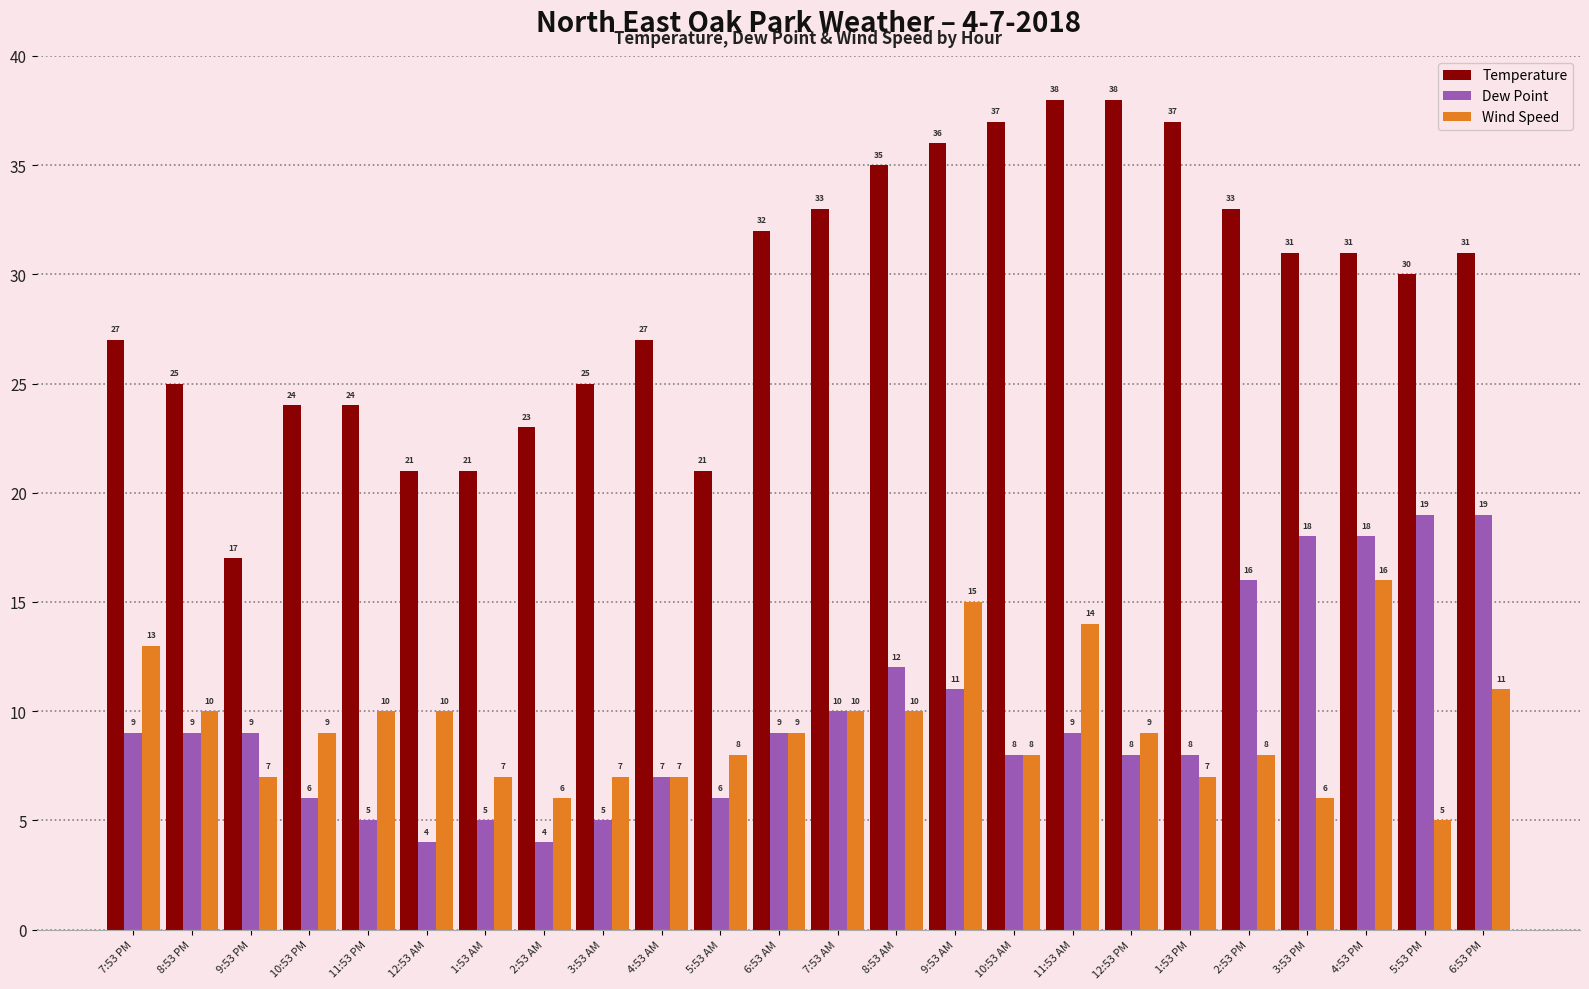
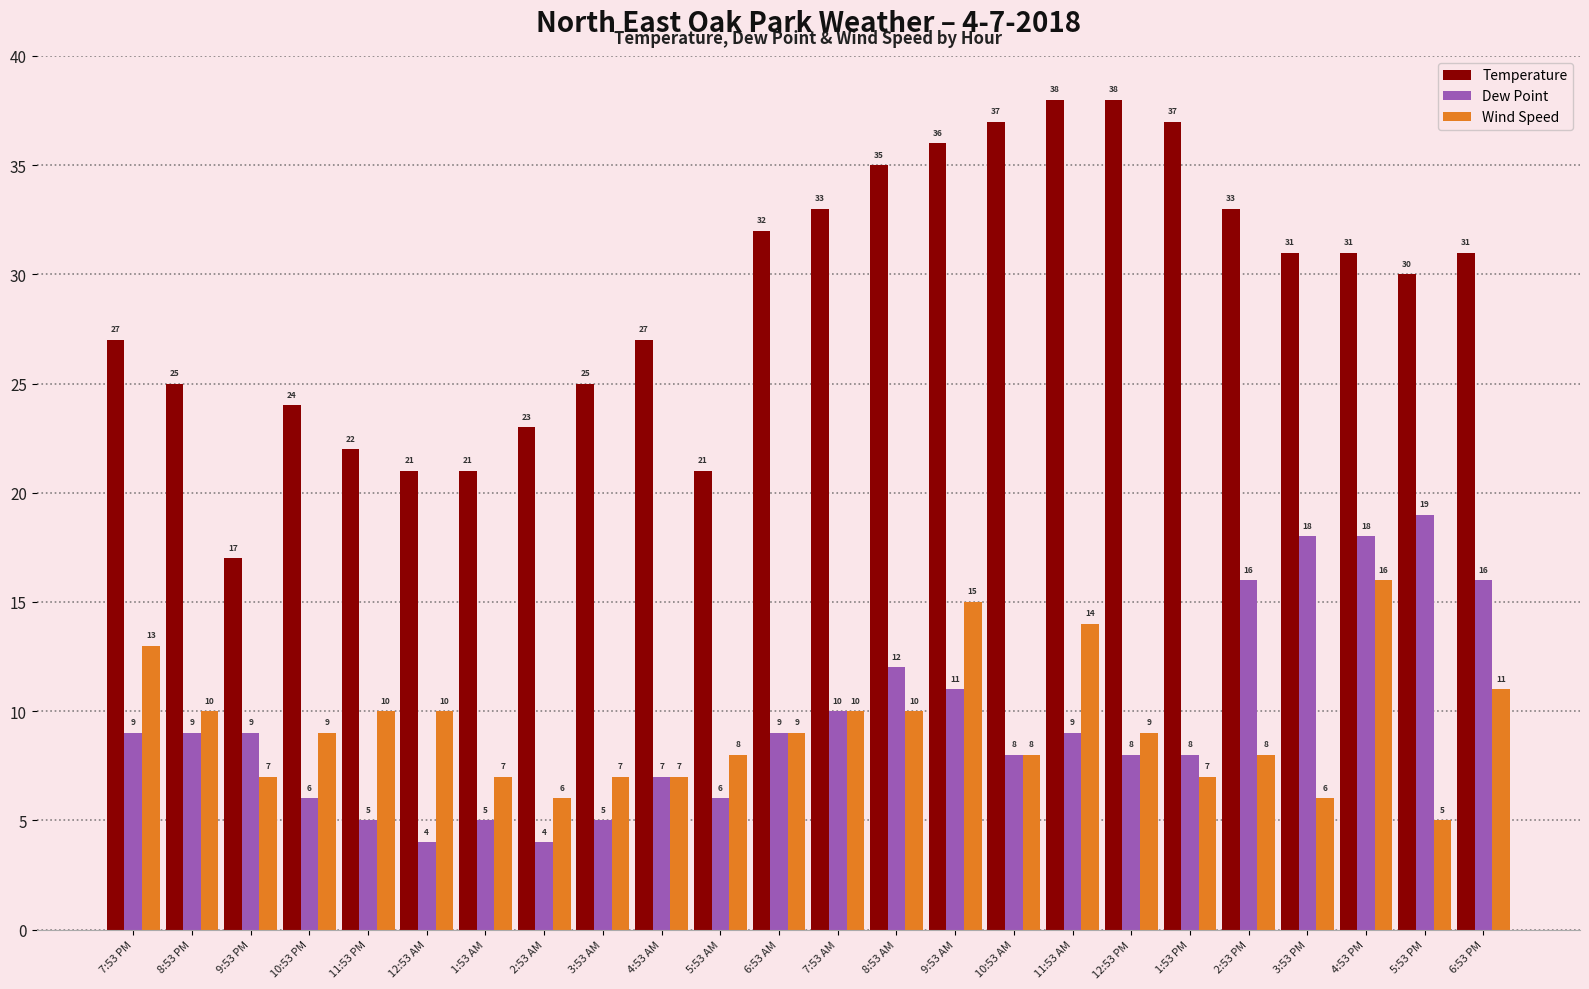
Temperature, 11:53 PM: 24 -> 22
Dew Point, 6:53 PM: 19 -> 16
